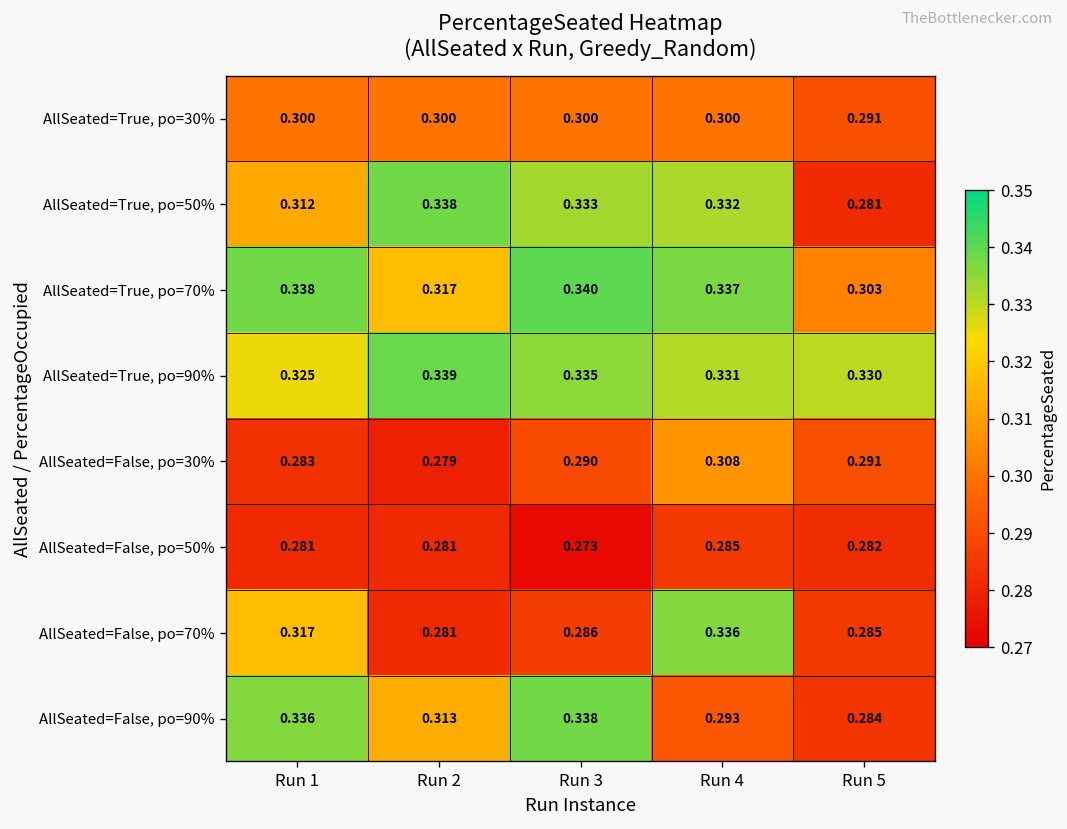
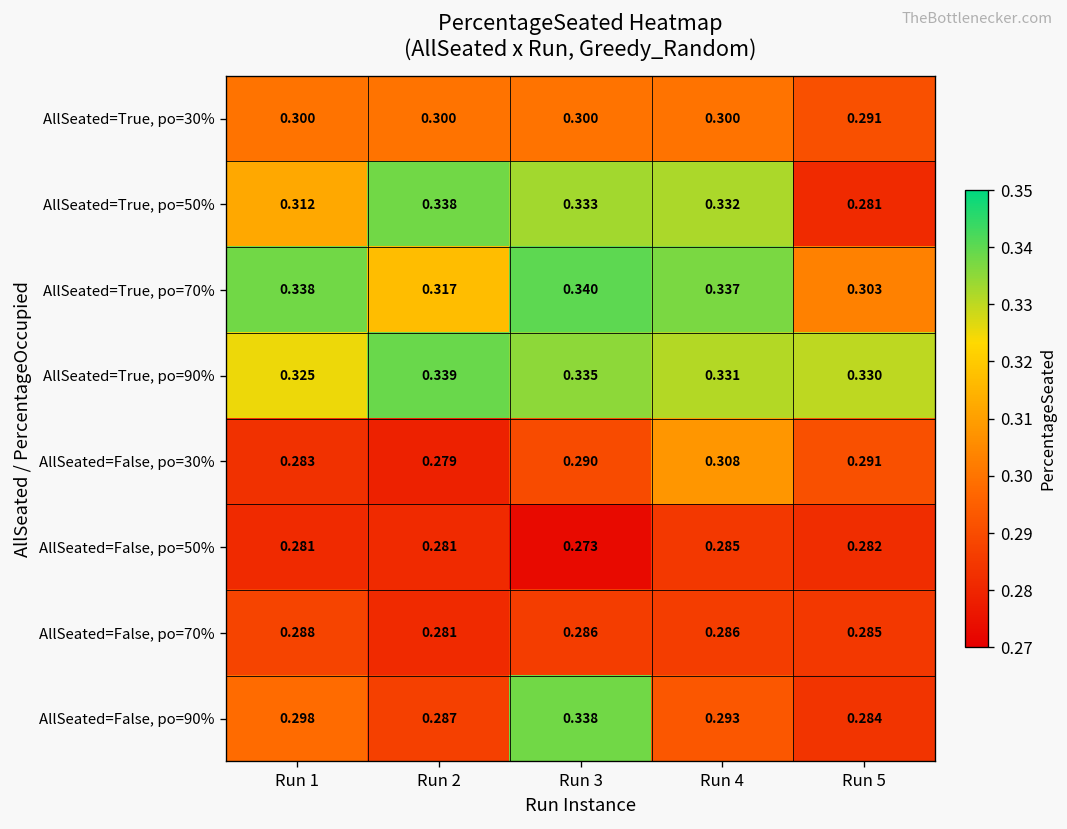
AllSeated=False, po=70%, Run 1: 0.317 -> 0.288
AllSeated=False, po=70%, Run 4: 0.336 -> 0.286
AllSeated=False, po=90%, Run 1: 0.336 -> 0.298
AllSeated=False, po=90%, Run 2: 0.313 -> 0.287
